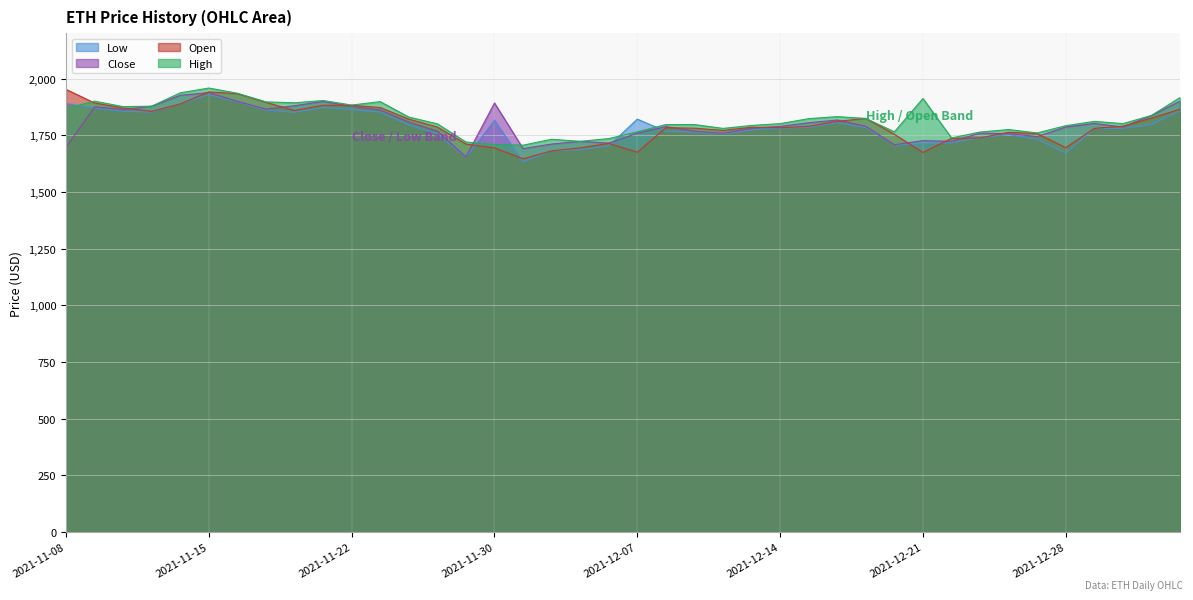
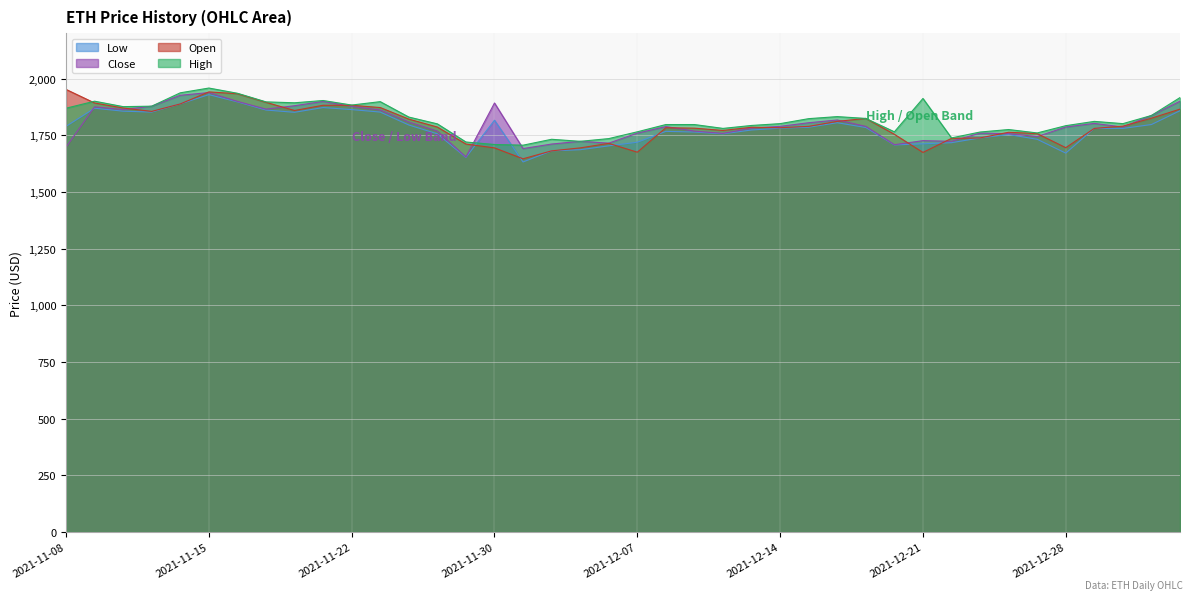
Low, 2021-11-08: 1,890 -> 1,790
Low, 2021-12-07: 1,820 -> 1,720
